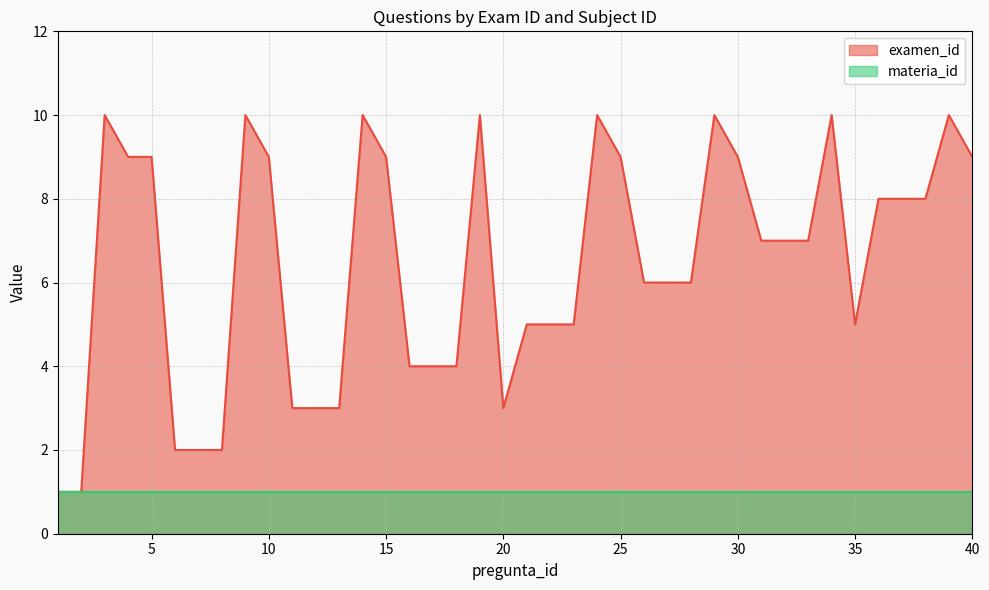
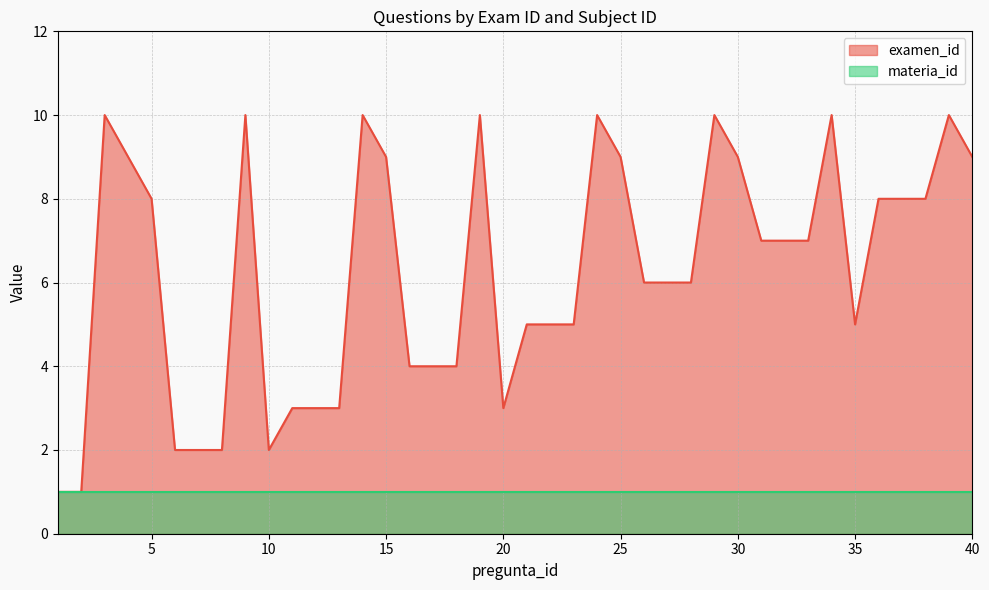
examen_id, 5: 9 -> 8
examen_id, 10: 9 -> 2
